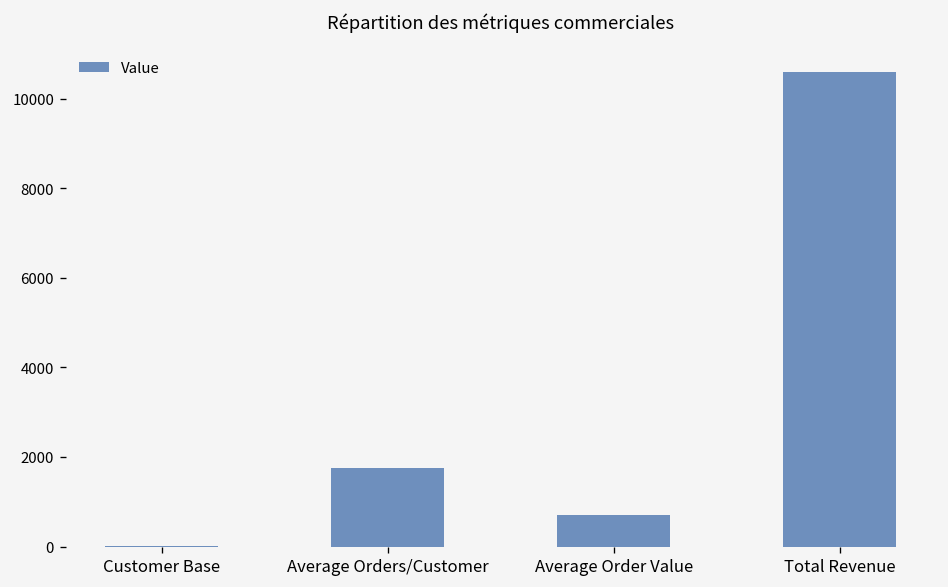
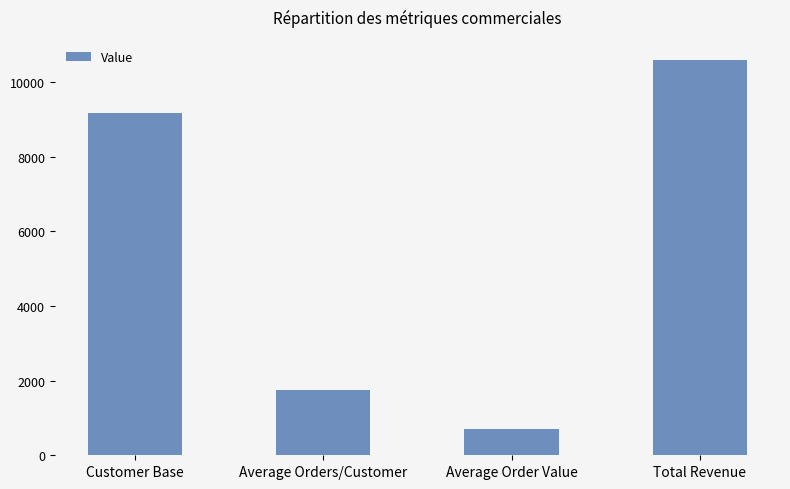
Customer Base: 0 -> 9200
